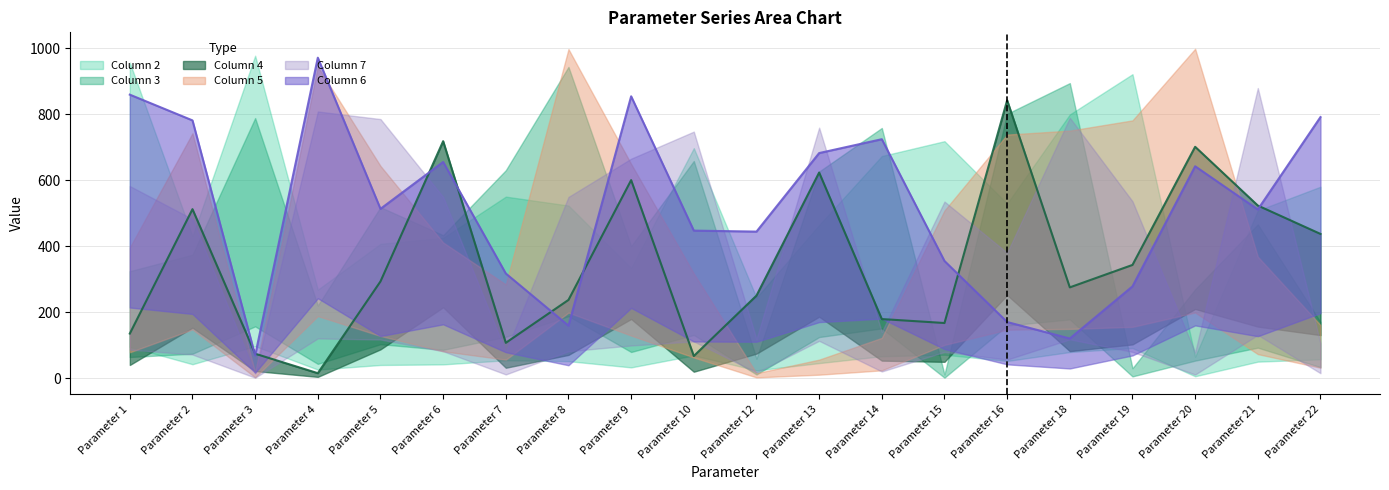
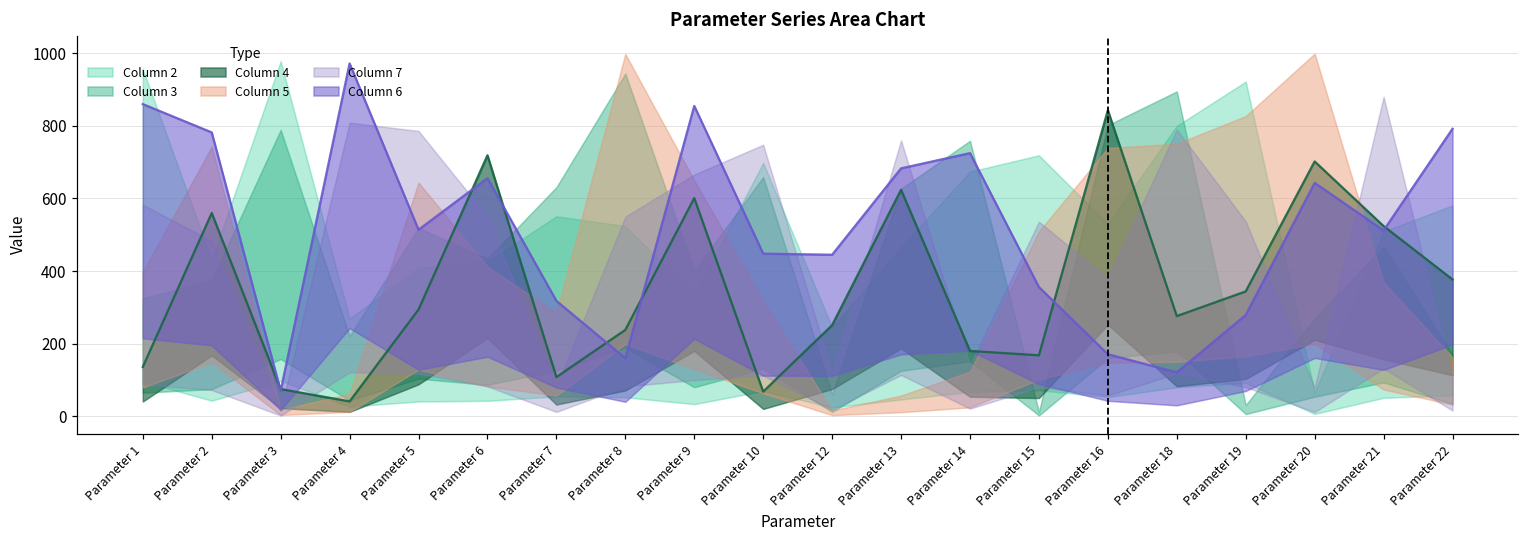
Column 4, Parameter 2: 510 -> 560
Column 4, Parameter 4: 20 -> 40
Column 5, Parameter 4: 950 -> 60
Column 5, Parameter 19: 780 -> 830
Column 4, Parameter 22: 440 -> 380
